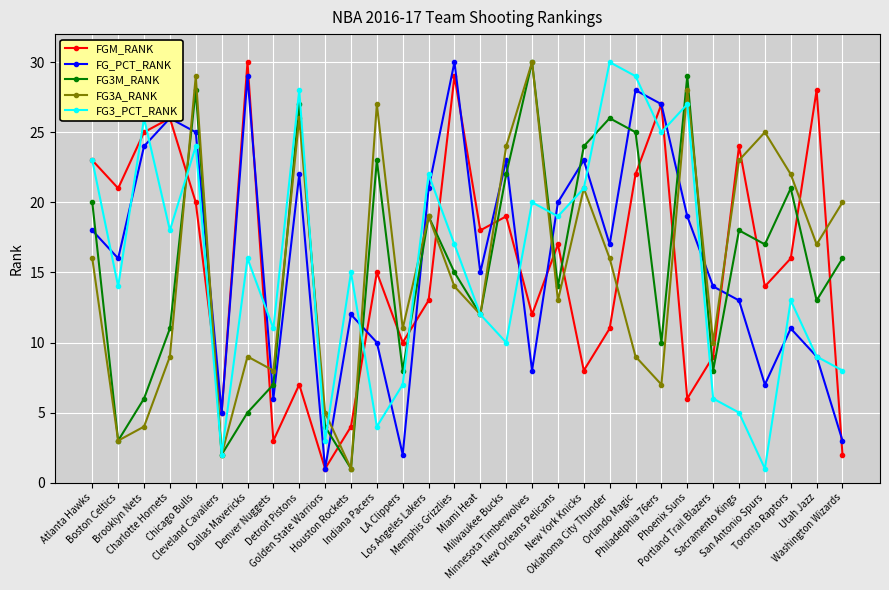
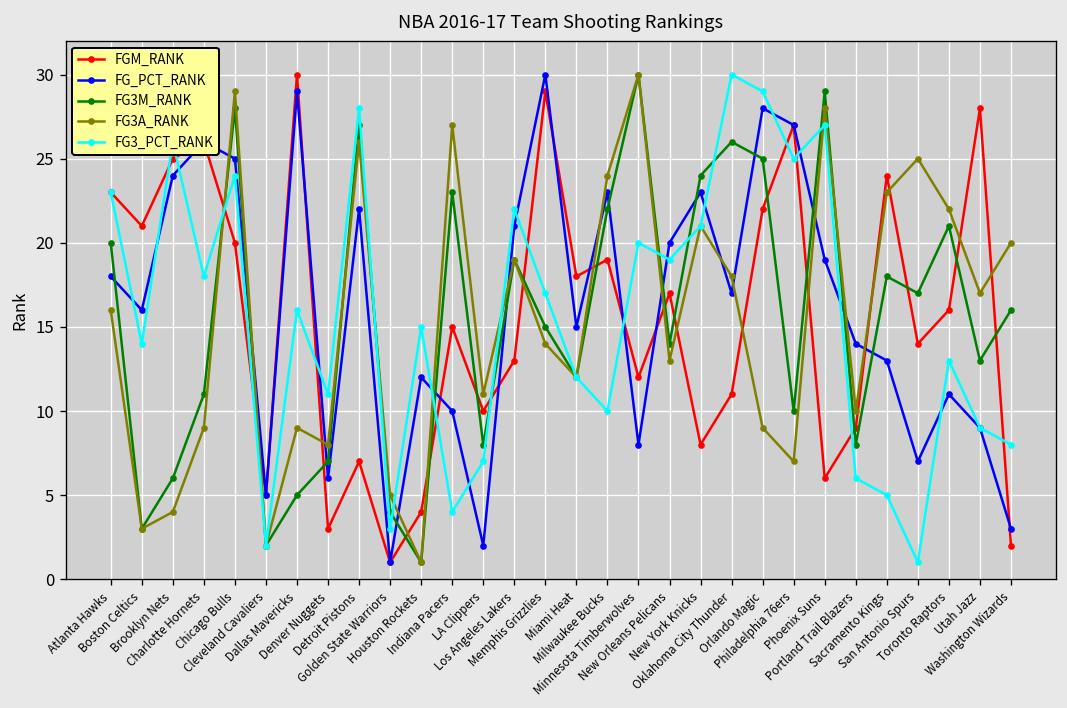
FG3A_RANK, Oklahoma City Thunder: 16 -> 18
